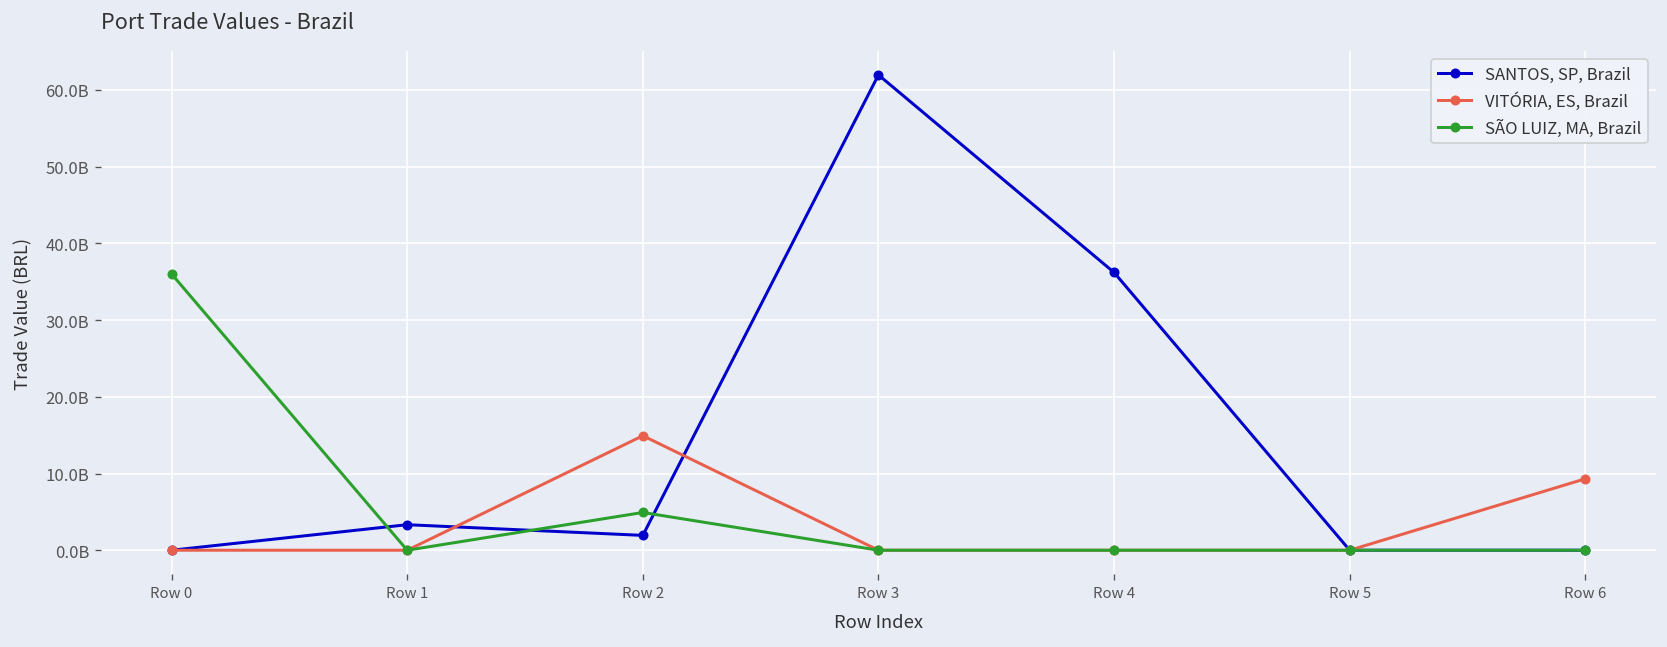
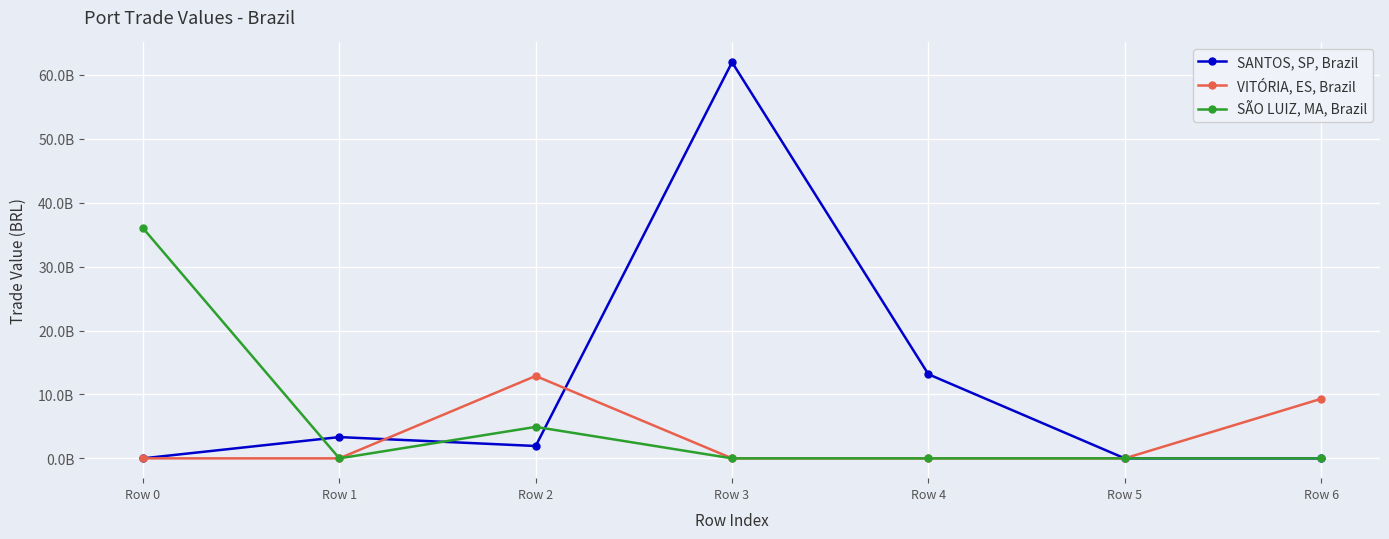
VITÓRIA, ES, Brazil, Row 2: 15000000000 -> 13000000000
SANTOS, SP, Brazil, Row 4: 36000000000 -> 13000000000
